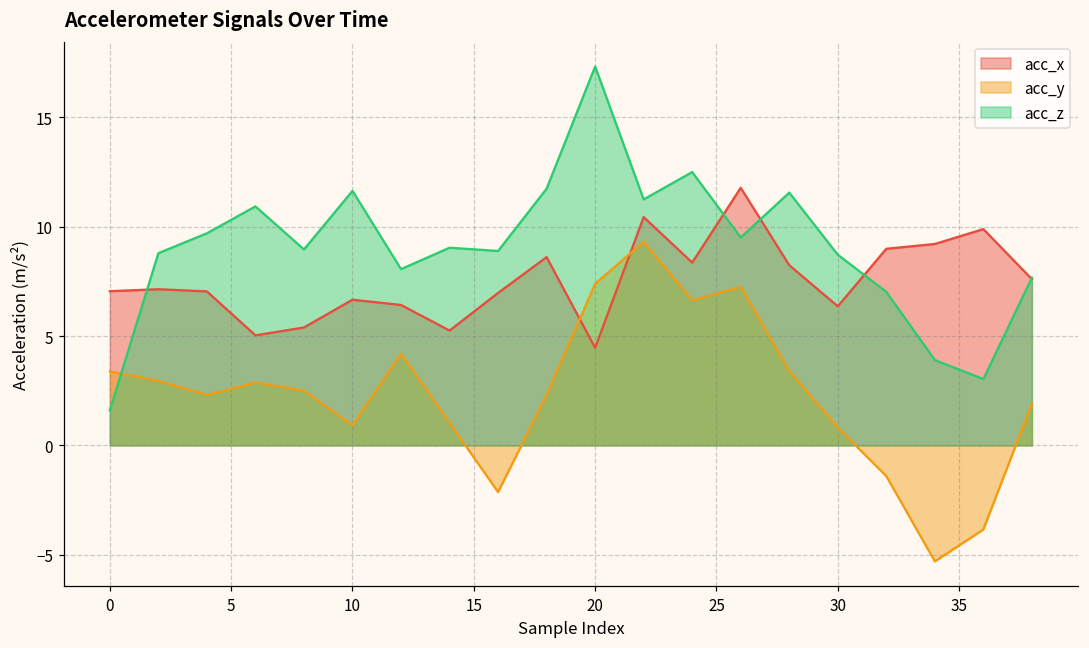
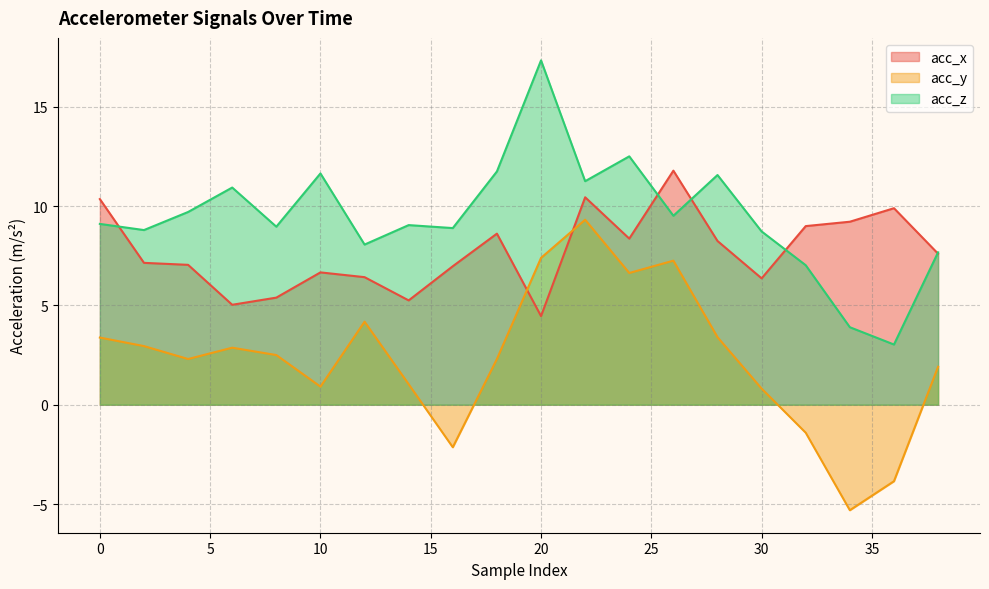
acc_x, 0: 7.1 -> 10.4
acc_z, 0: 1.6 -> 9.1
